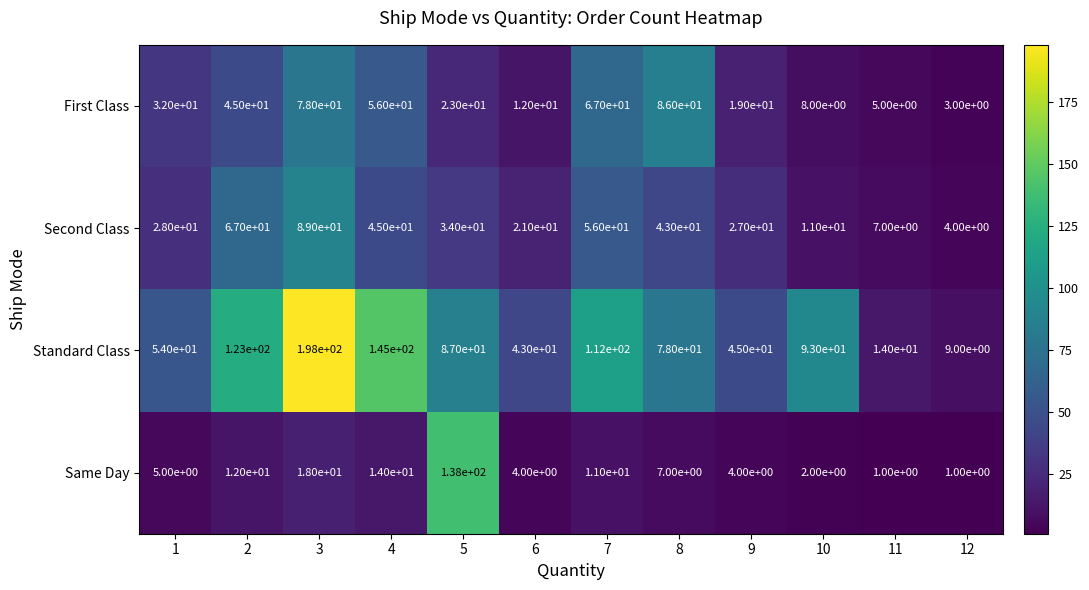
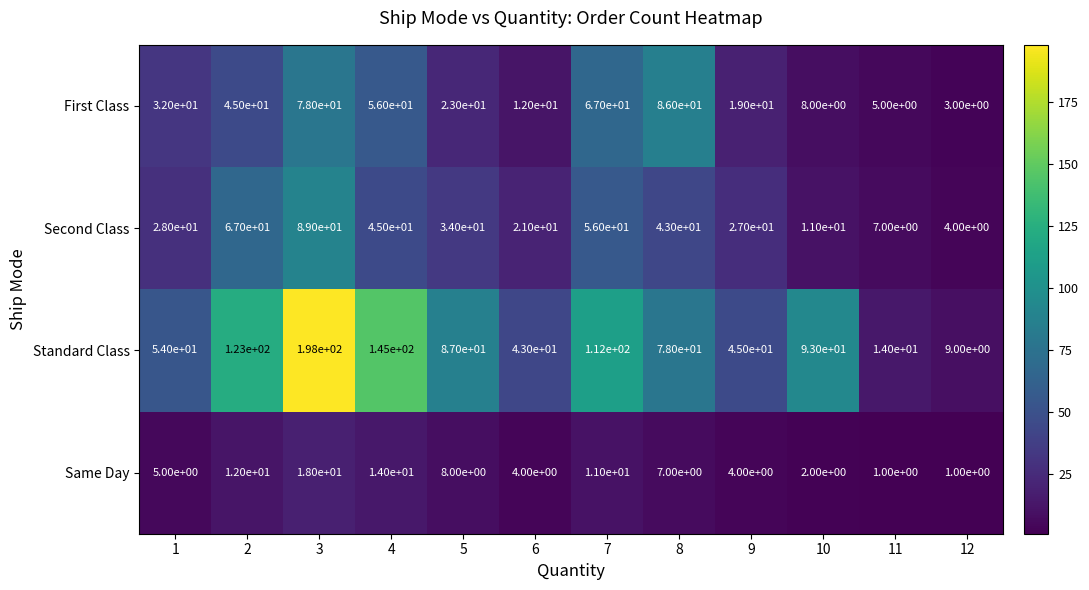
Same Day, 5: 1.38e+02 -> 8.00e+00
